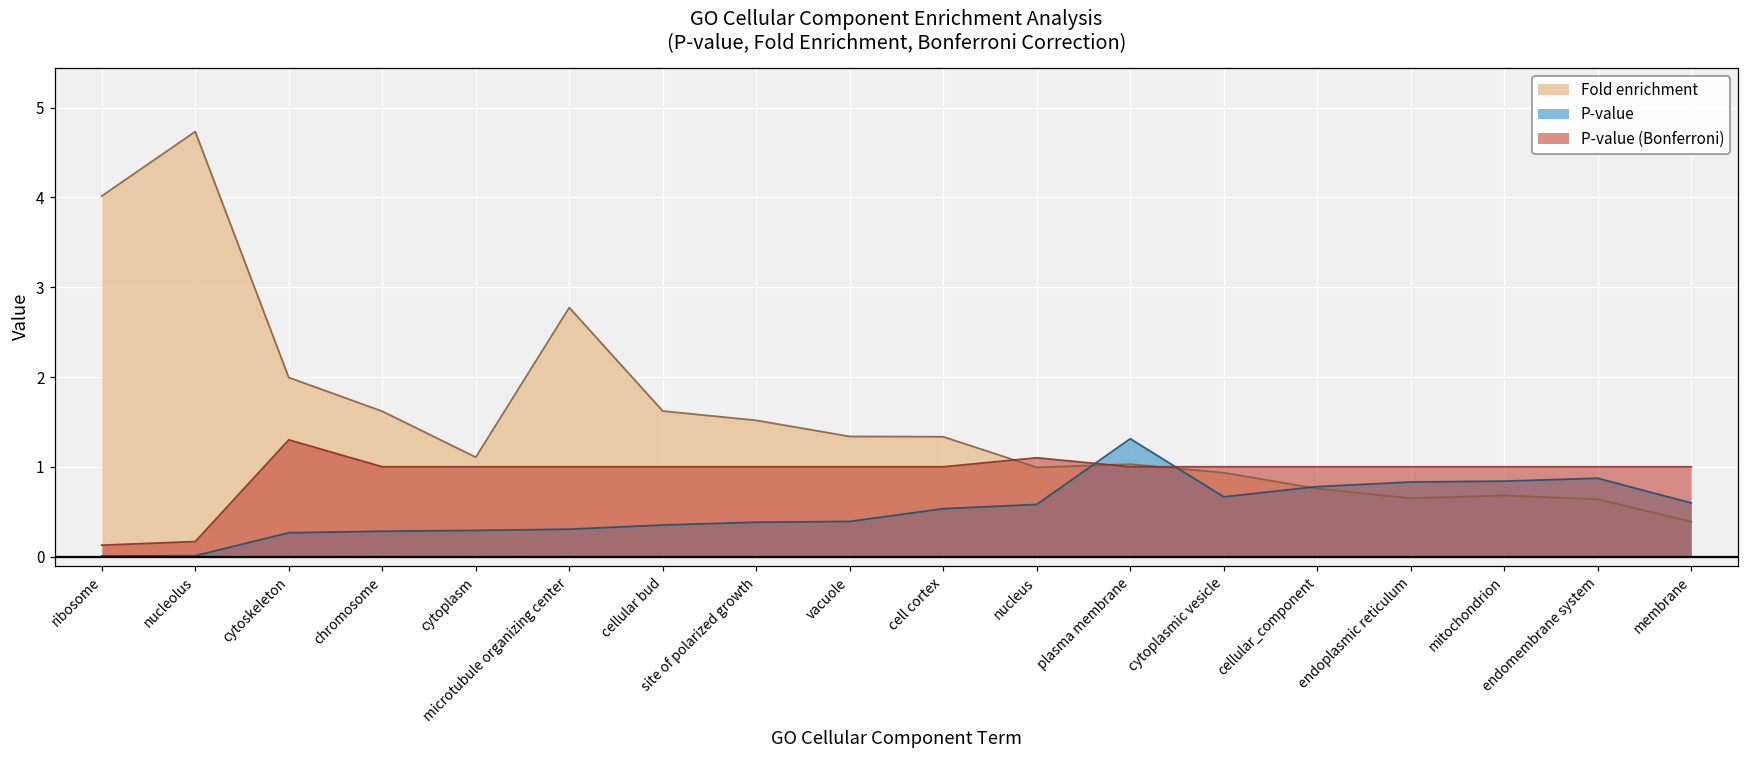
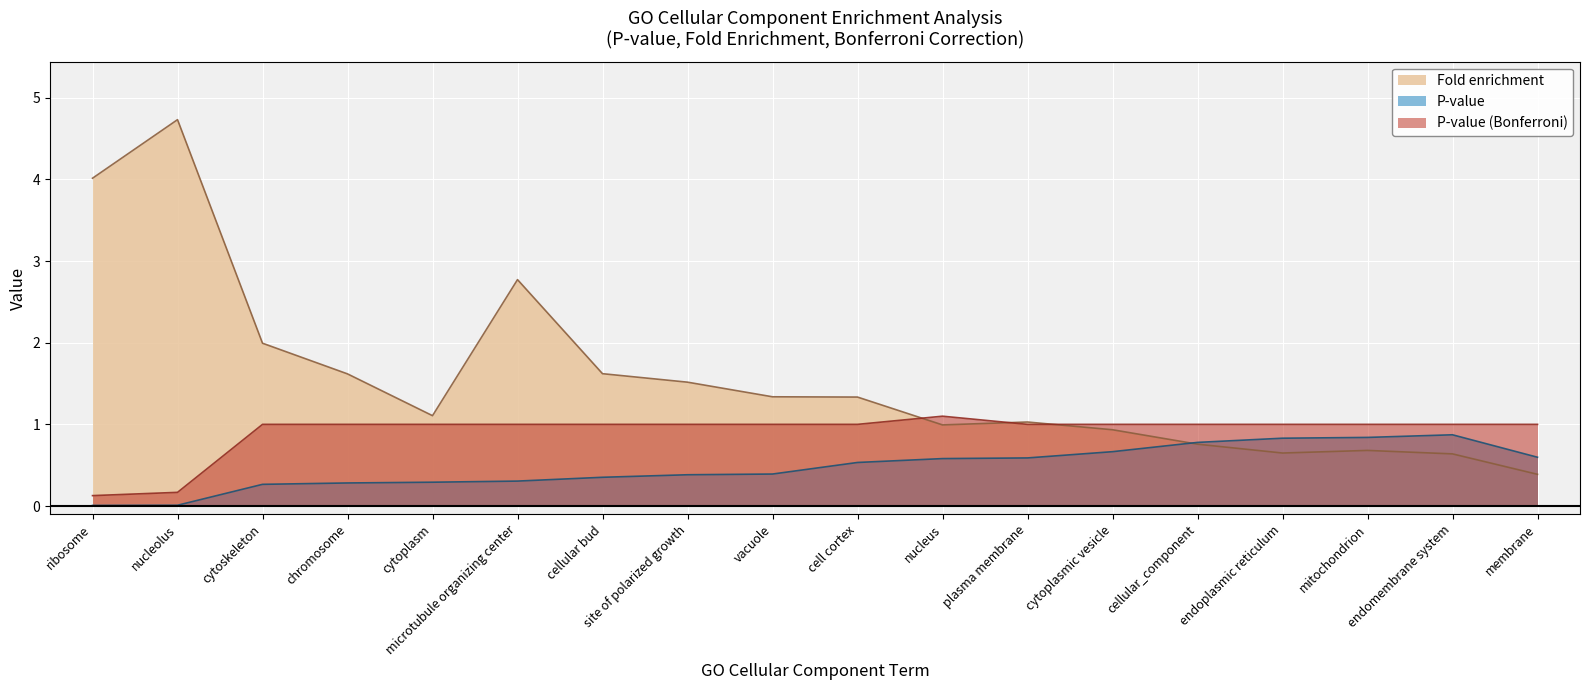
P-value (Bonferroni), cytoskeleton: 1.3 -> 1.0
P-value, plasma membrane: 1.3 -> 0.6
